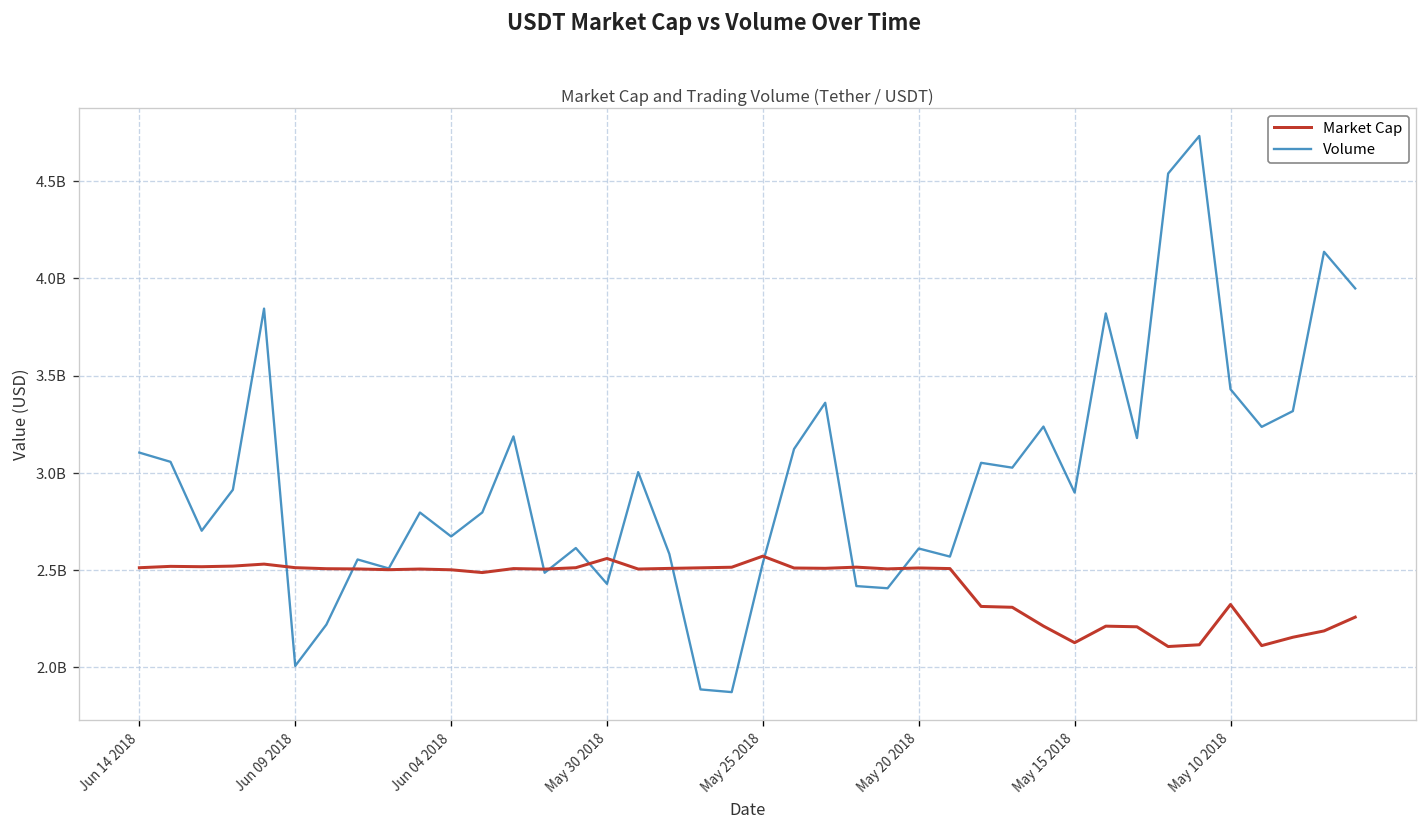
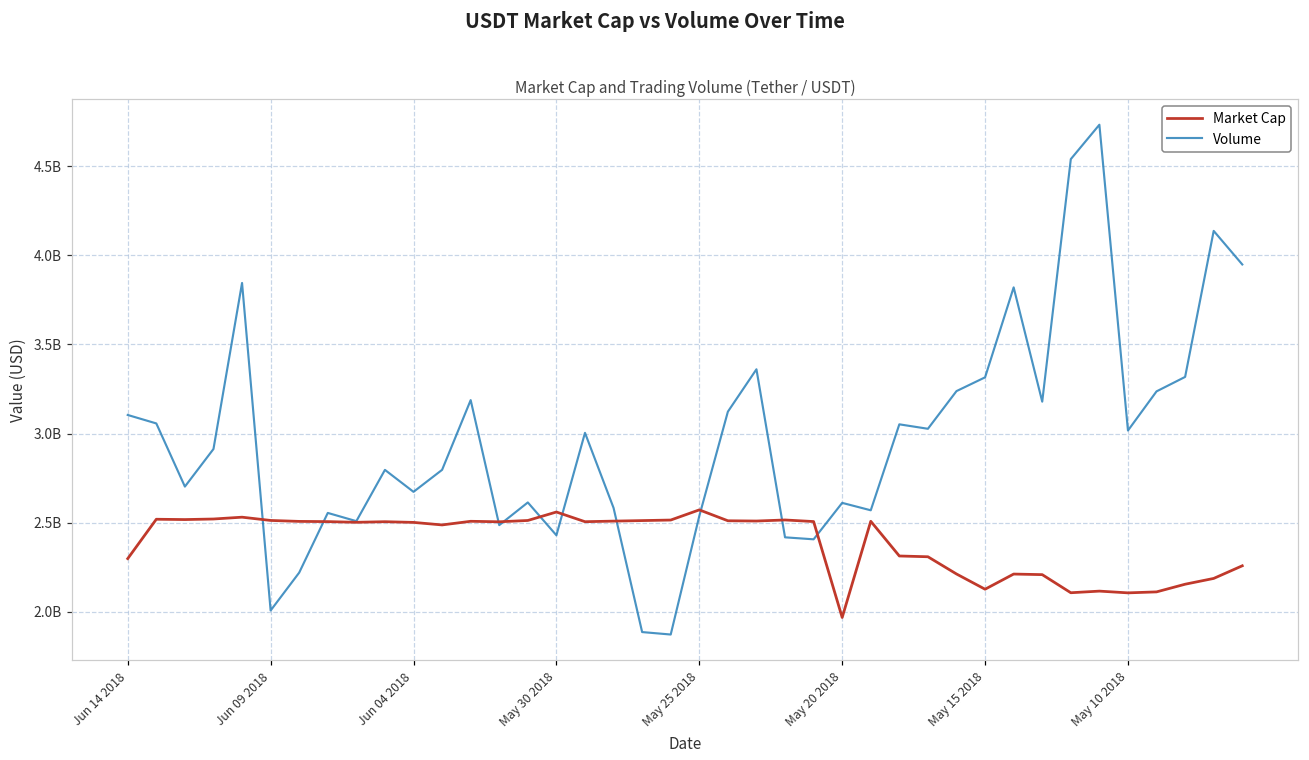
Market Cap, Jun 14 2018: 2510000000 -> 2300000000
Market Cap, May 20 2018: 2510000000 -> 1970000000
Volume, May 15 2018: 2900000000 -> 3320000000
Market Cap, May 10 2018: 2320000000 -> 2110000000
Volume, May 10 2018: 3430000000 -> 3020000000
